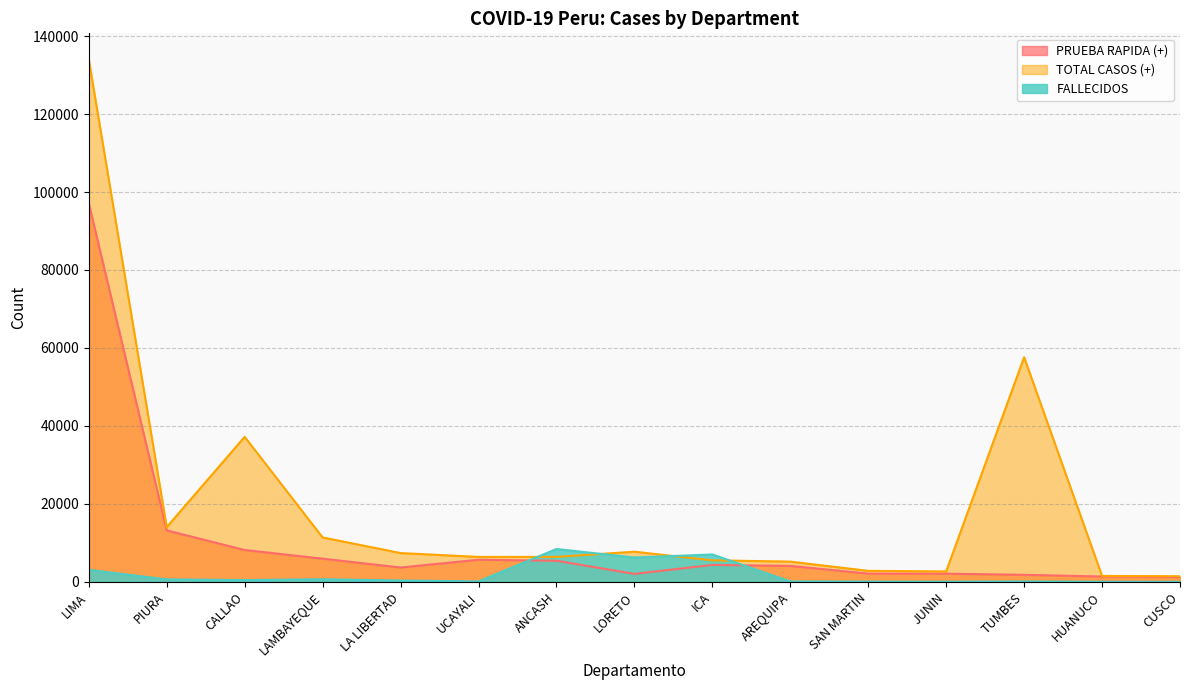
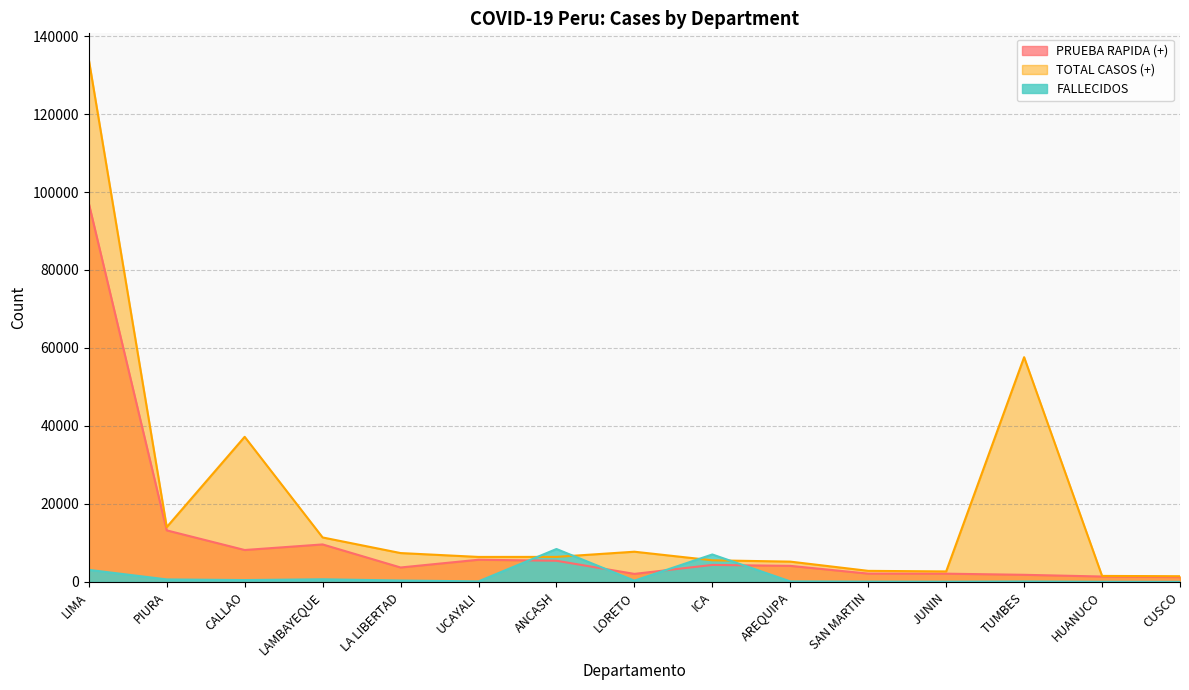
PRUEBA RAPIDA (+), LAMBAYEQUE: 6000 -> 10000
FALLECIDOS, LORETO: 6000 -> 0
